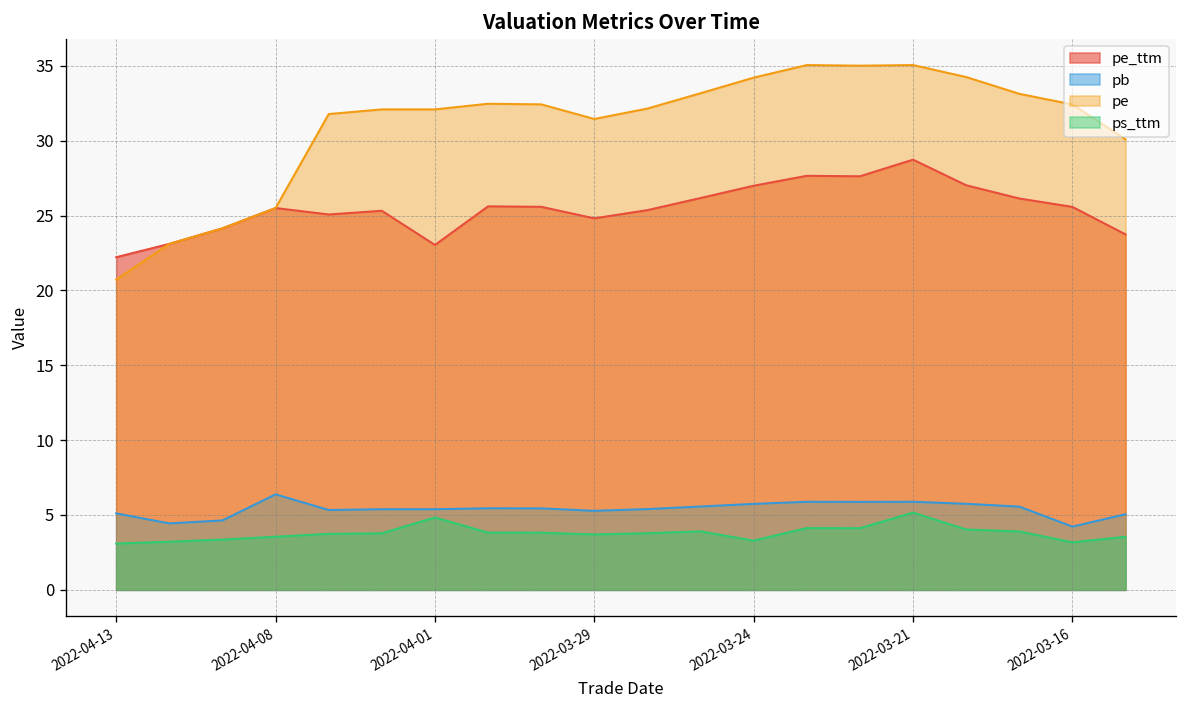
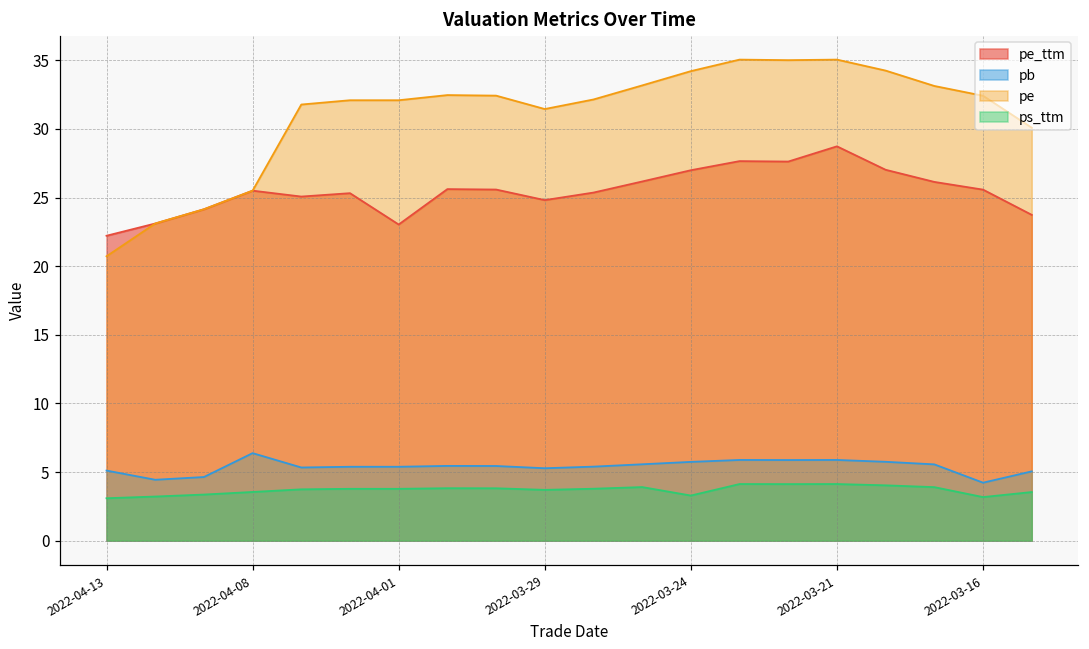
ps_ttm, 2022-04-01: 4.8 -> 3.8
ps_ttm, 2022-03-21: 5.2 -> 4.1
